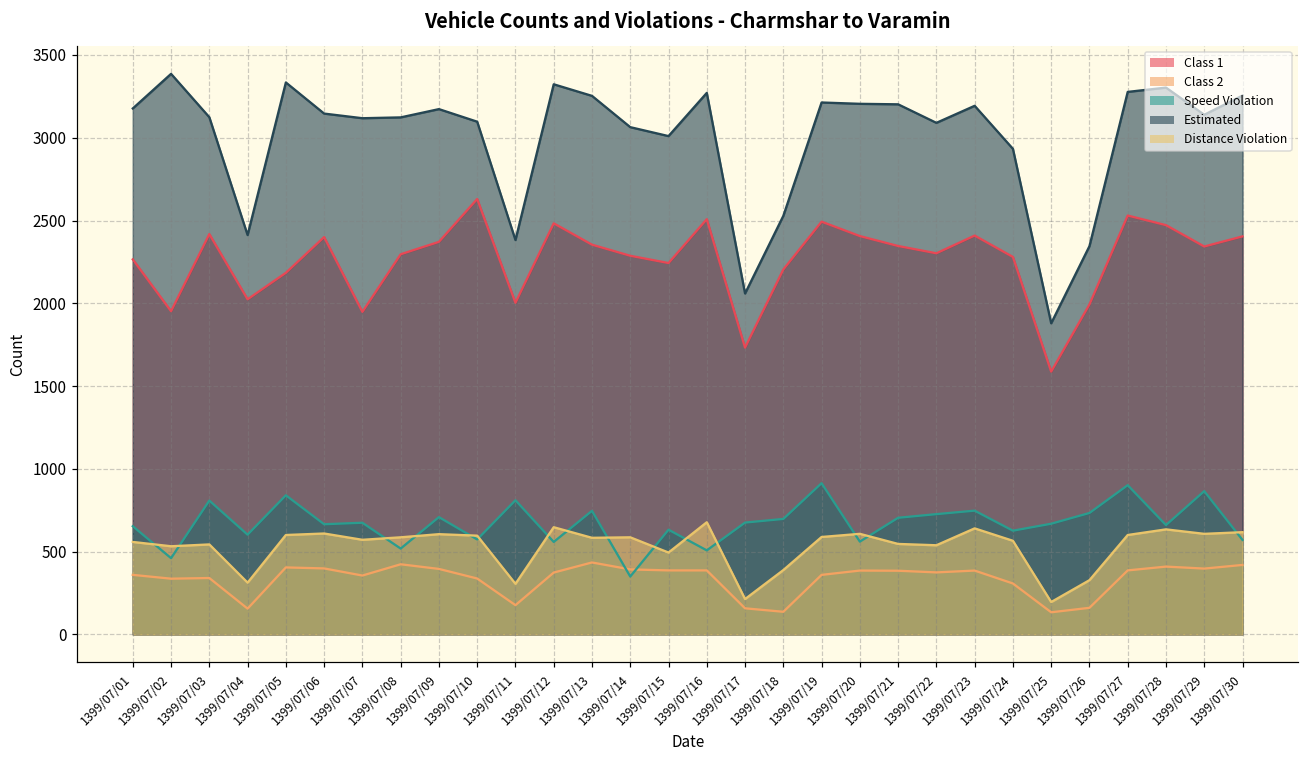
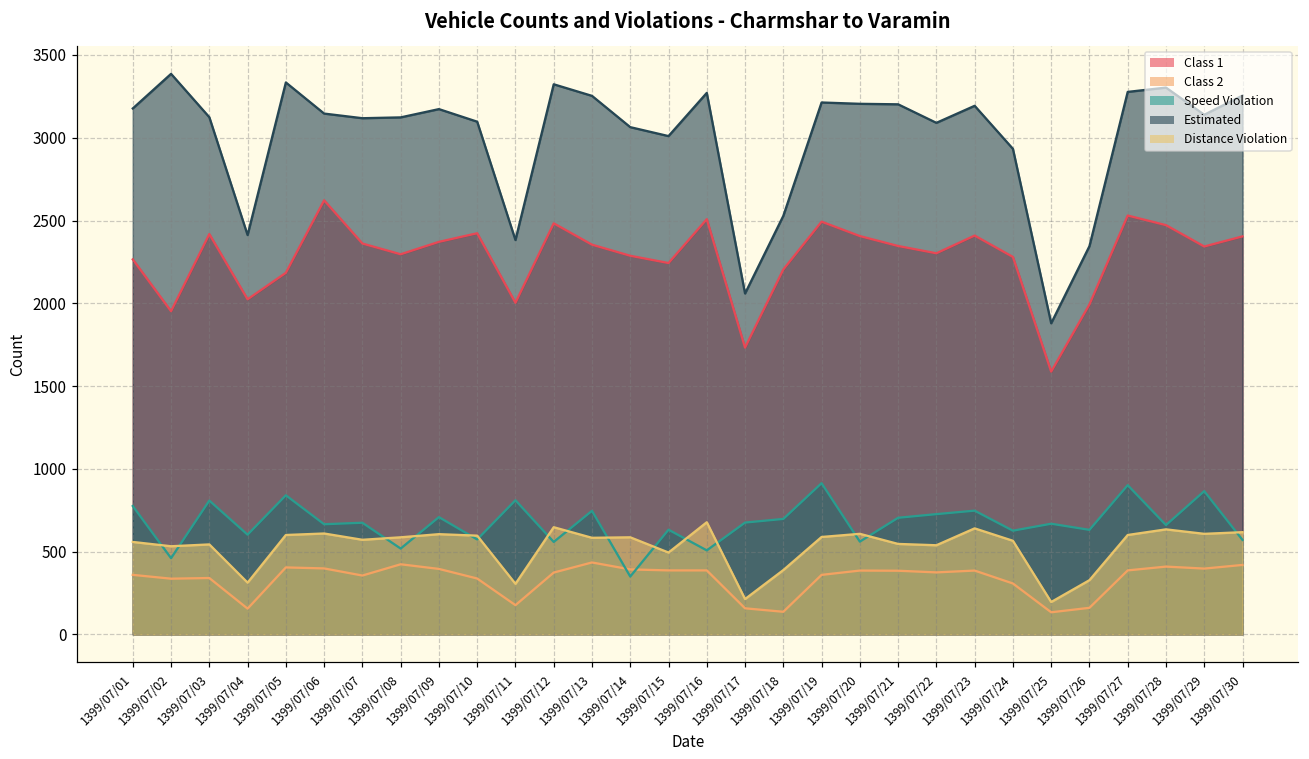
Speed Violation, 1399/07/01: 650 -> 780
Class 1, 1399/07/06: 2400 -> 2620
Class 1, 1399/07/07: 1950 -> 2360
Class 1, 1399/07/10: 2630 -> 2420
Speed Violation, 1399/07/26: 730 -> 630
